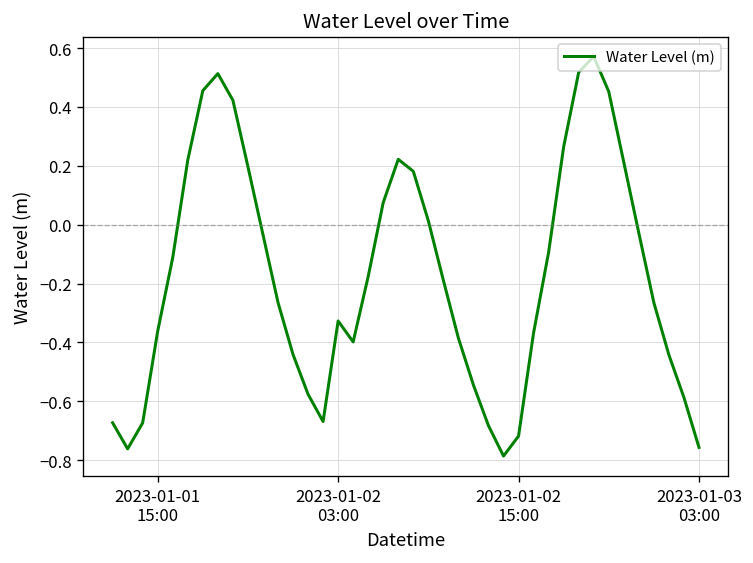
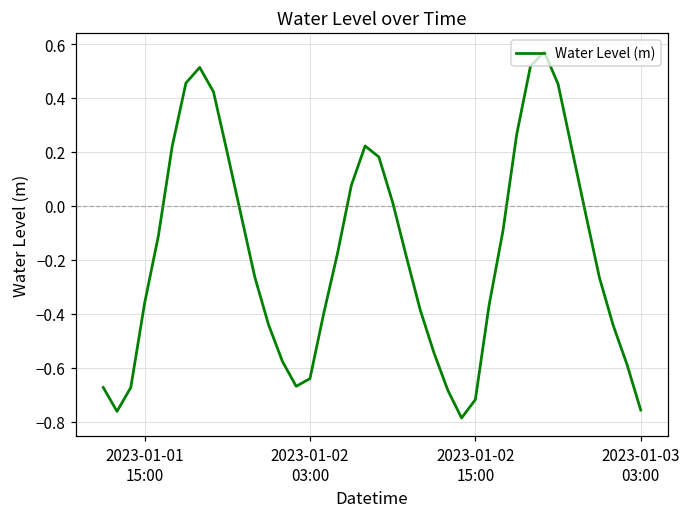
2023-01-02 03:00: -0.33 -> -0.64
